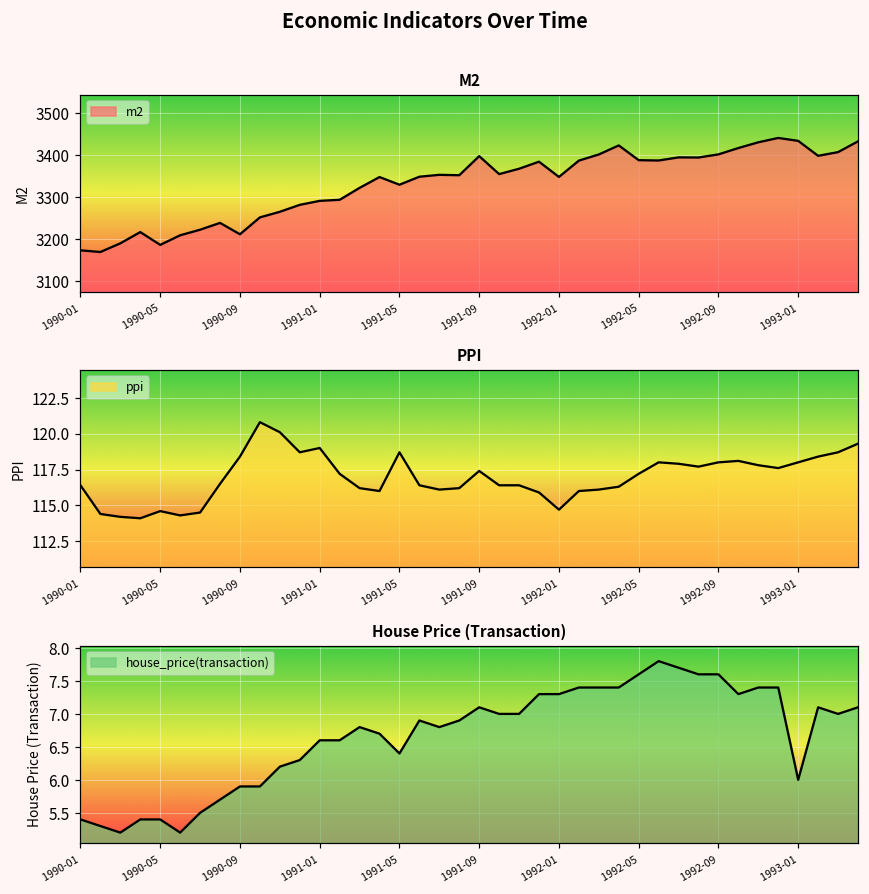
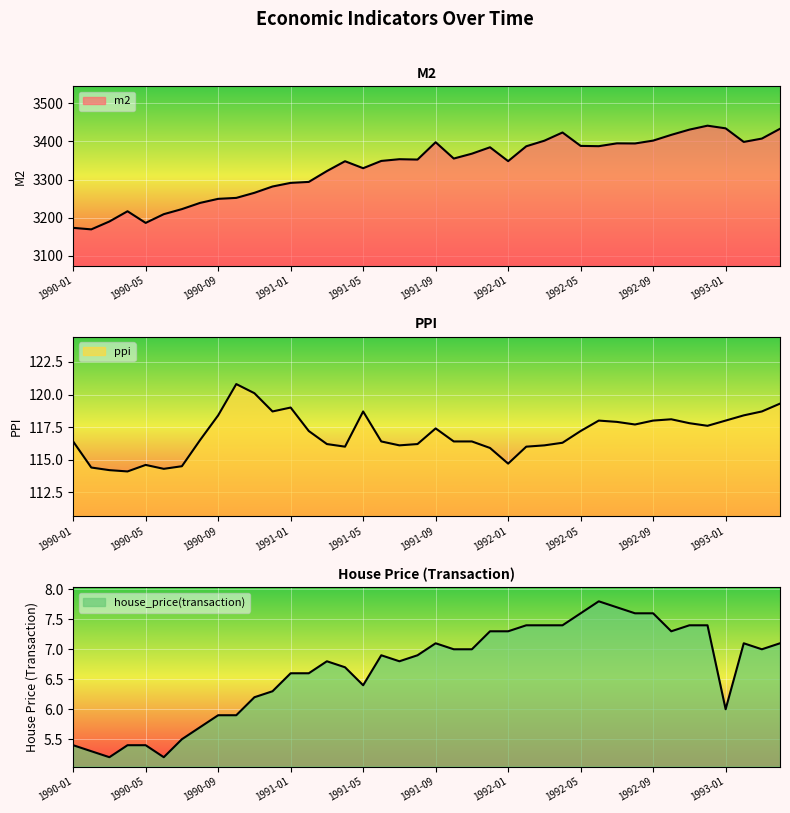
M2, 1990-09: 3210 -> 3250
